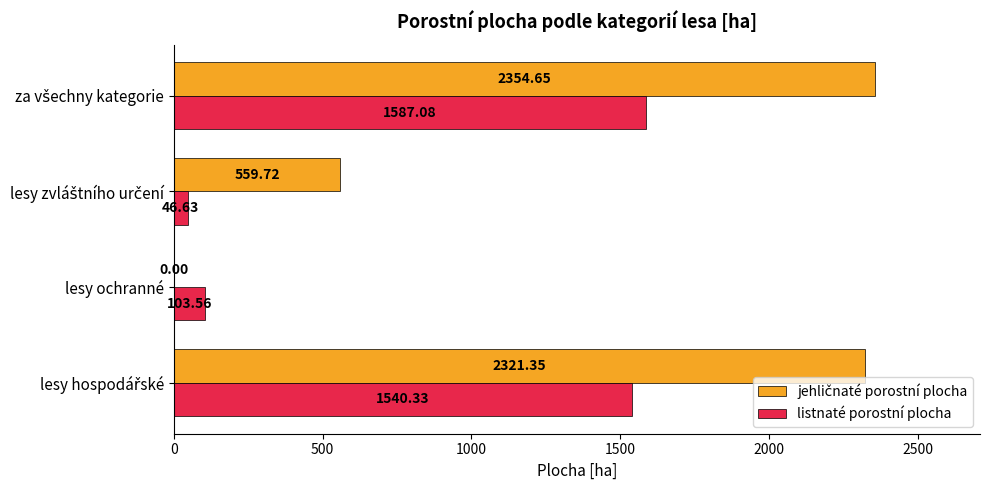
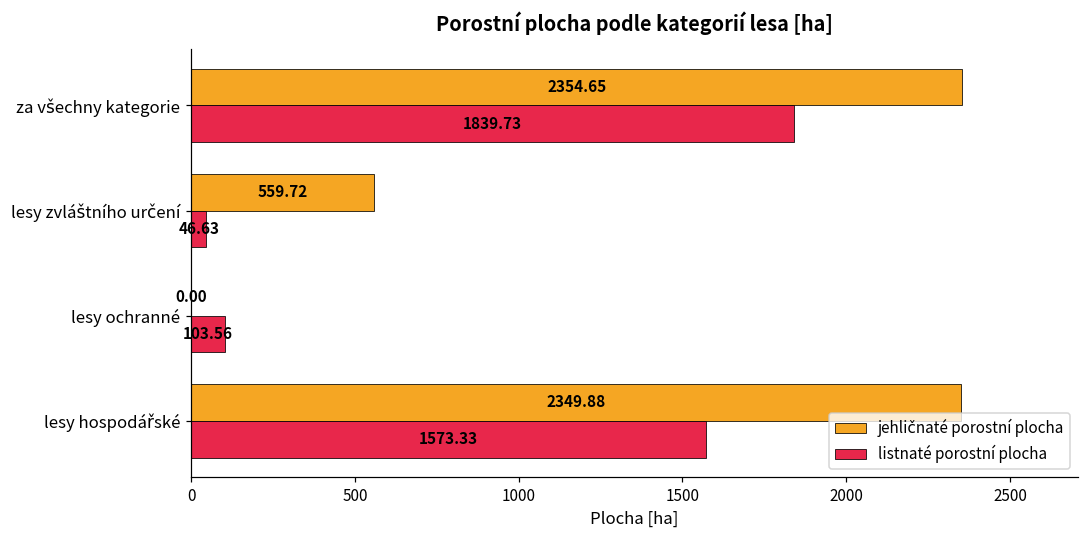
listnaté porostní plocha, za všechny kategorie: 1587.08 -> 1839.73
jehličnaté porostní plocha, lesy hospodářské: 2321.35 -> 2349.88
listnaté porostní plocha, lesy hospodářské: 1540.33 -> 1573.33
